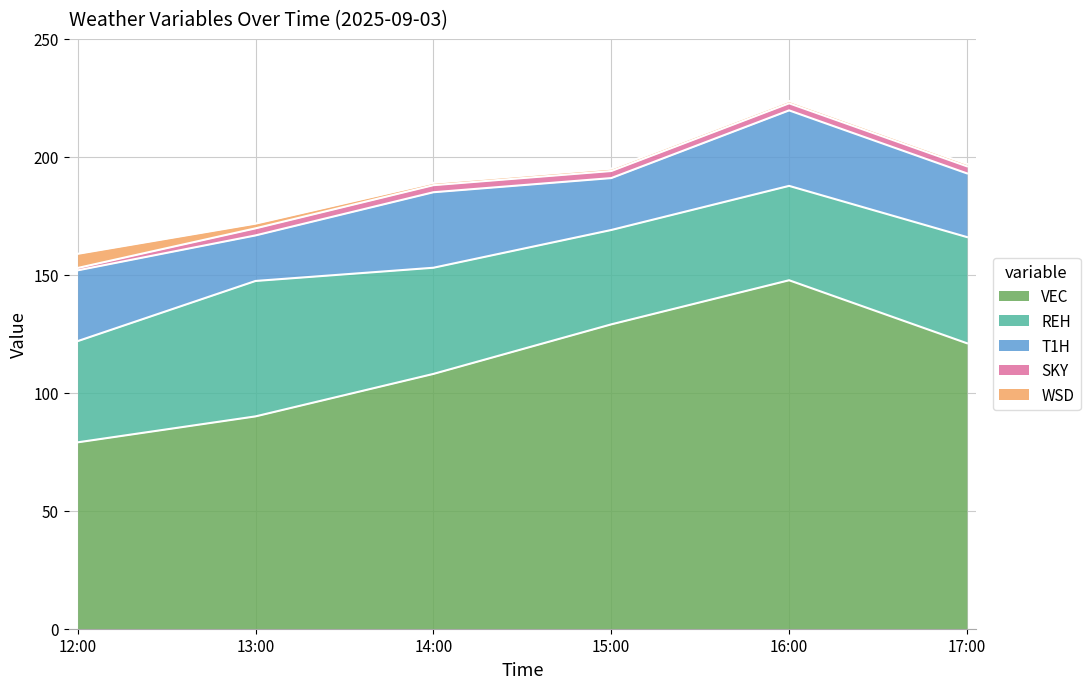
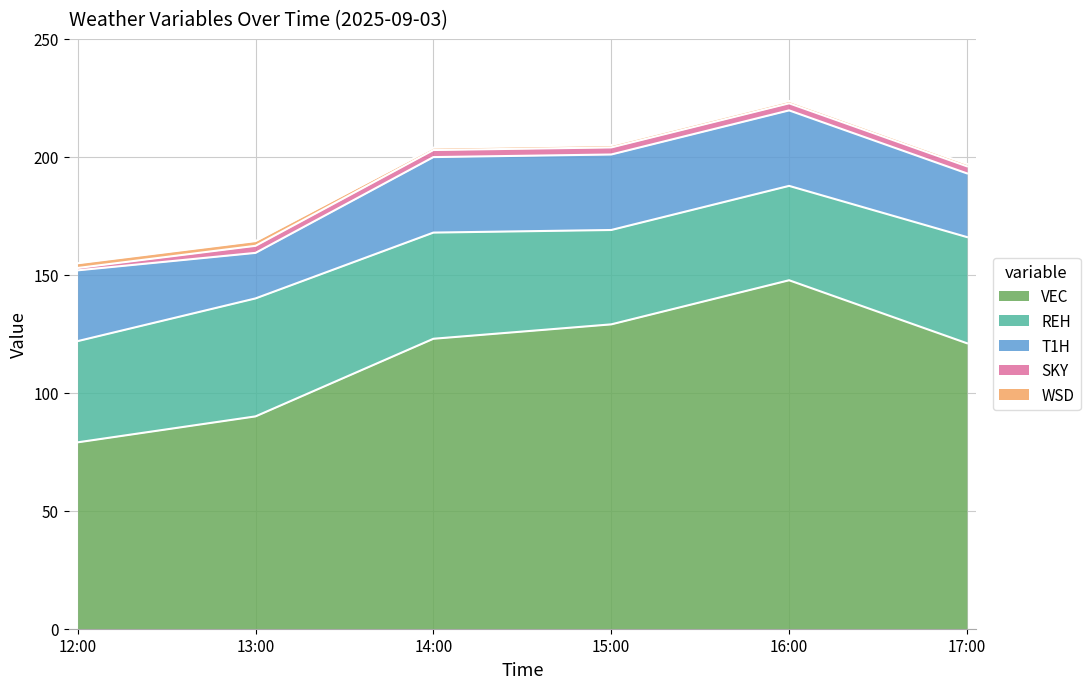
WSD, 12:00: 6 -> 2
REH, 13:00: 57 -> 50
VEC, 14:00: 108 -> 123
T1H, 15:00: 22 -> 32
